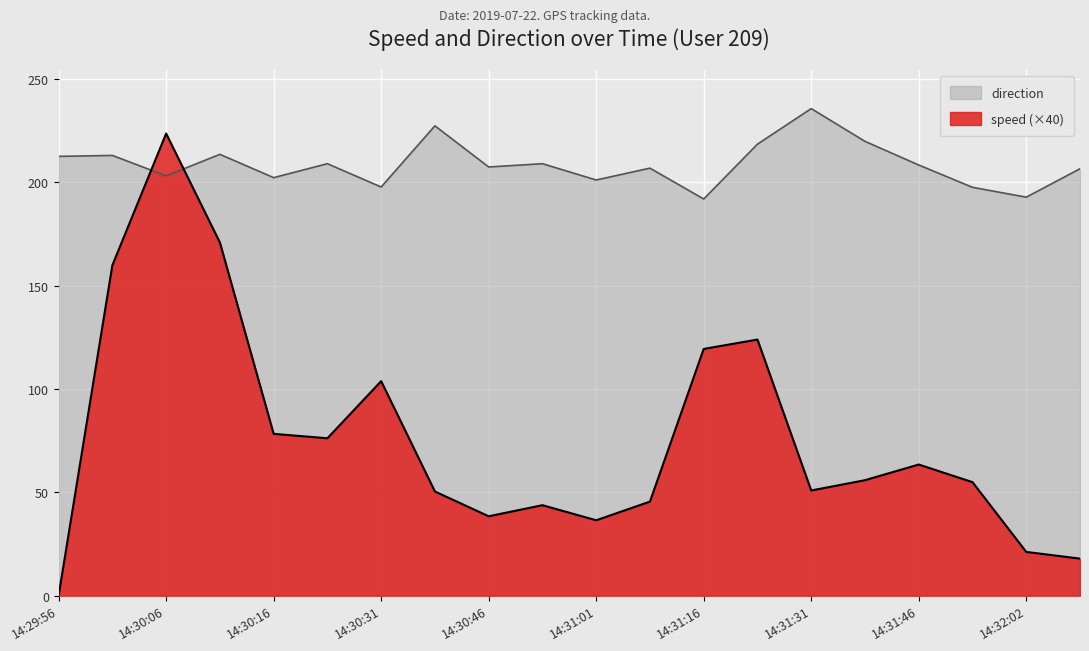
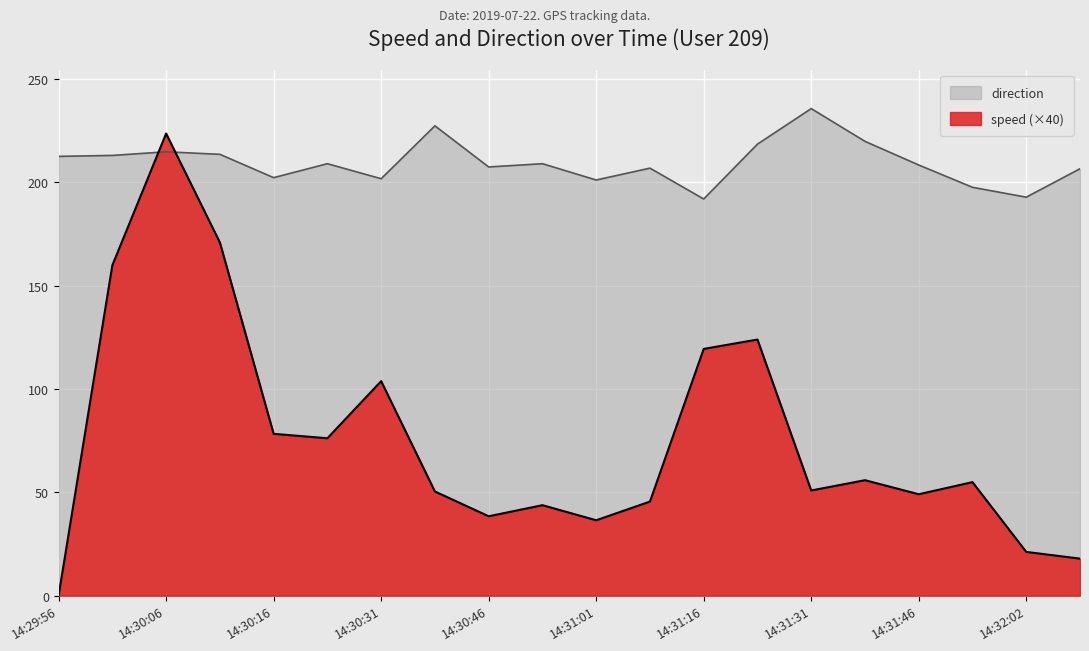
direction, 14:30:06: 203 -> 215
direction, 14:30:31: 198 -> 202
speed (×40), 14:31:46: 63 -> 49
